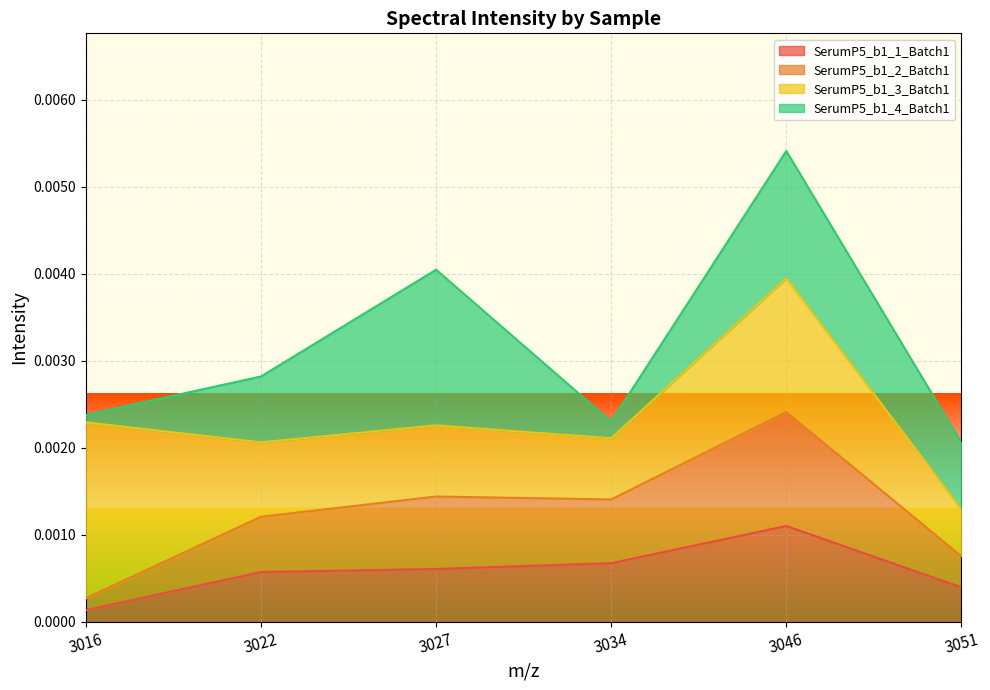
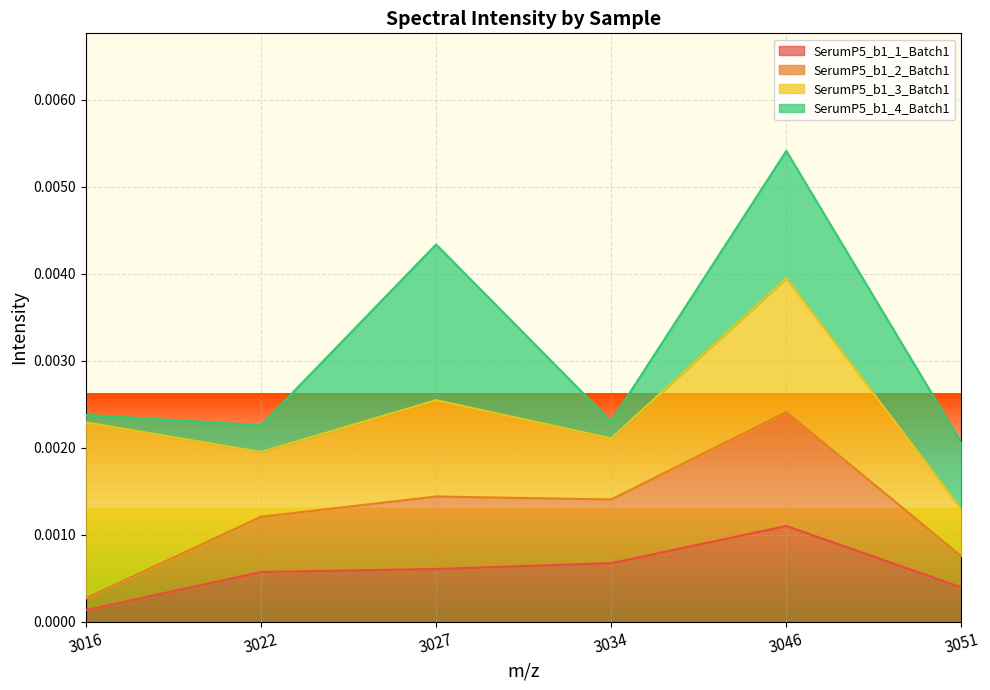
SerumP5_b1_3_Batch1, 3022: 0.0009 -> 0.0007
SerumP5_b1_4_Batch1, 3022: 0.0008 -> 0.0003
SerumP5_b1_3_Batch1, 3027: 0.0008 -> 0.0011
